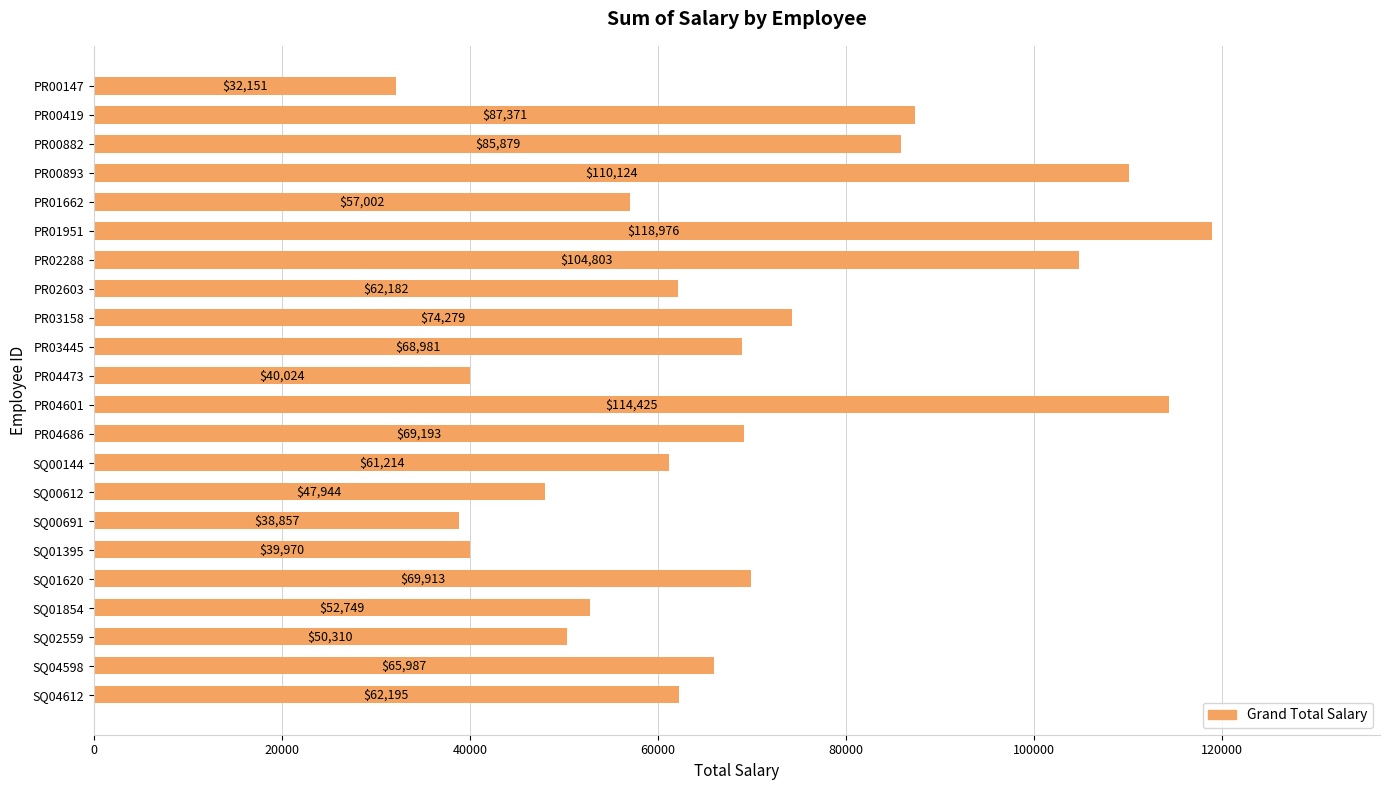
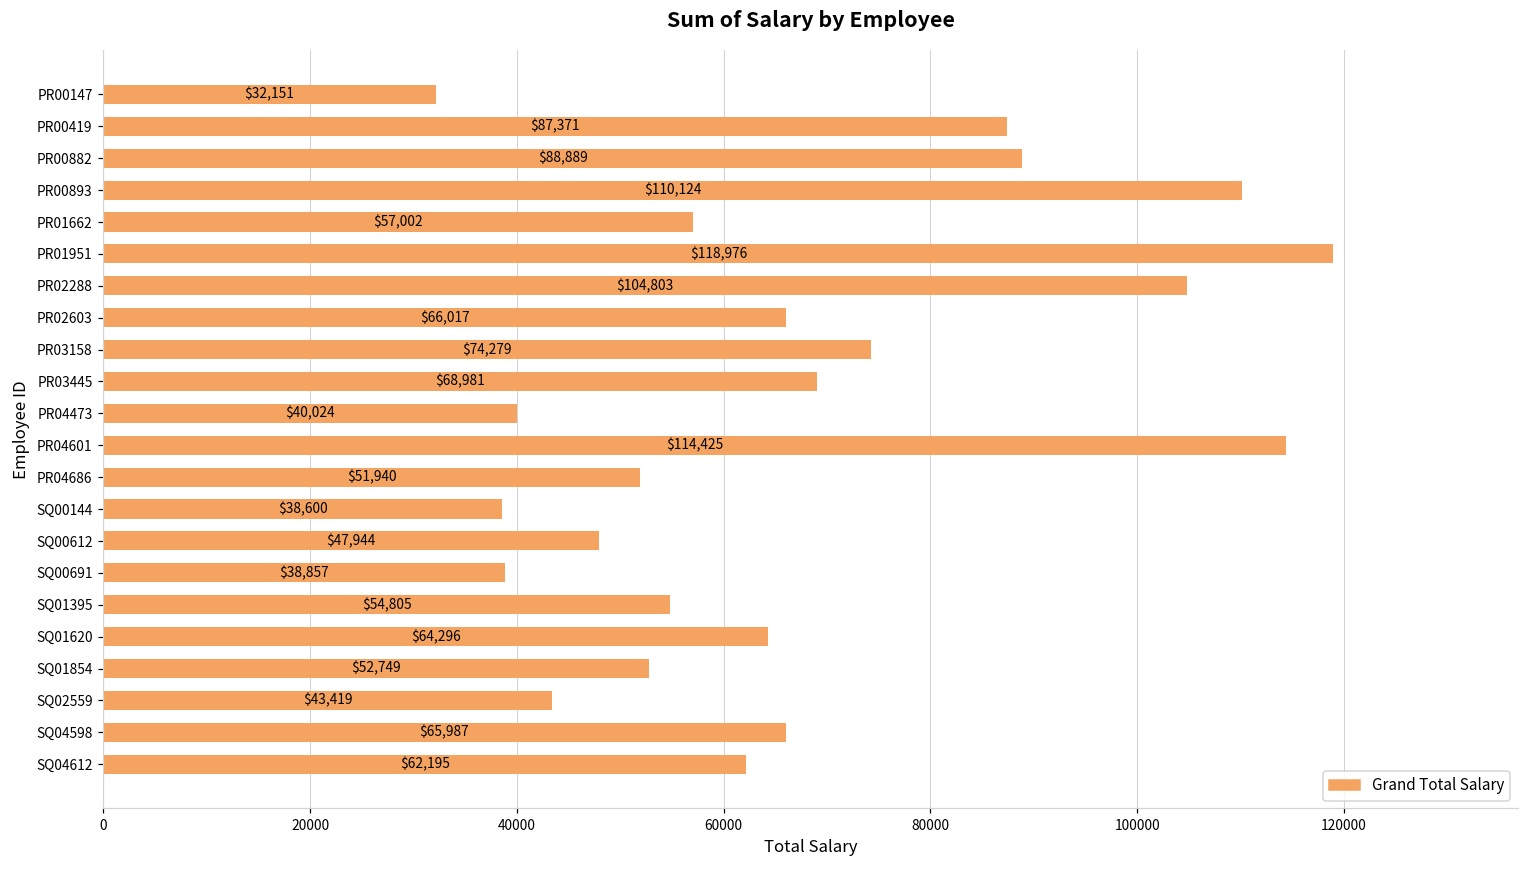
PR00882: $85,879 -> $88,889
PR02603: $62,182 -> $66,017
PR04686: $69,193 -> $51,940
SQ00144: $61,214 -> $38,600
SQ01395: $39,970 -> $54,805
SQ01620: $69,913 -> $64,296
SQ02559: $50,310 -> $43,419
